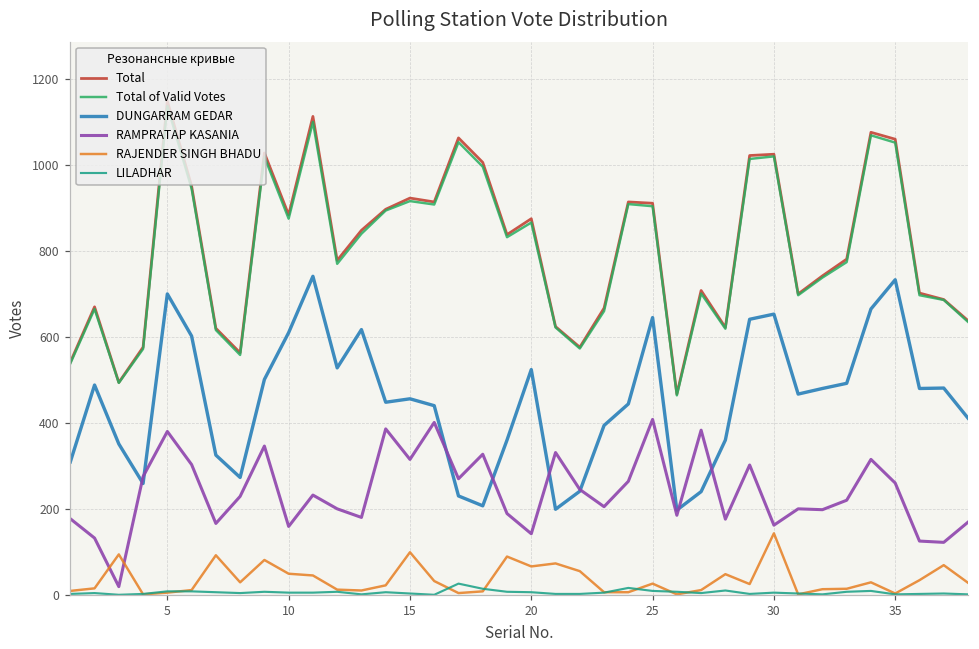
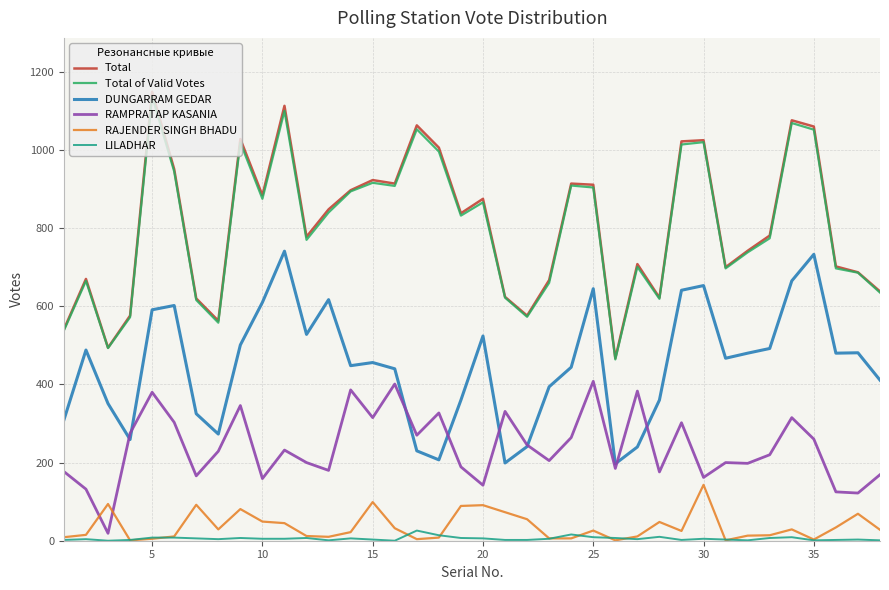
DUNGARRAM GEDAR, 5: 700 -> 590
RAJENDER SINGH BHADU, 20: 70 -> 90
